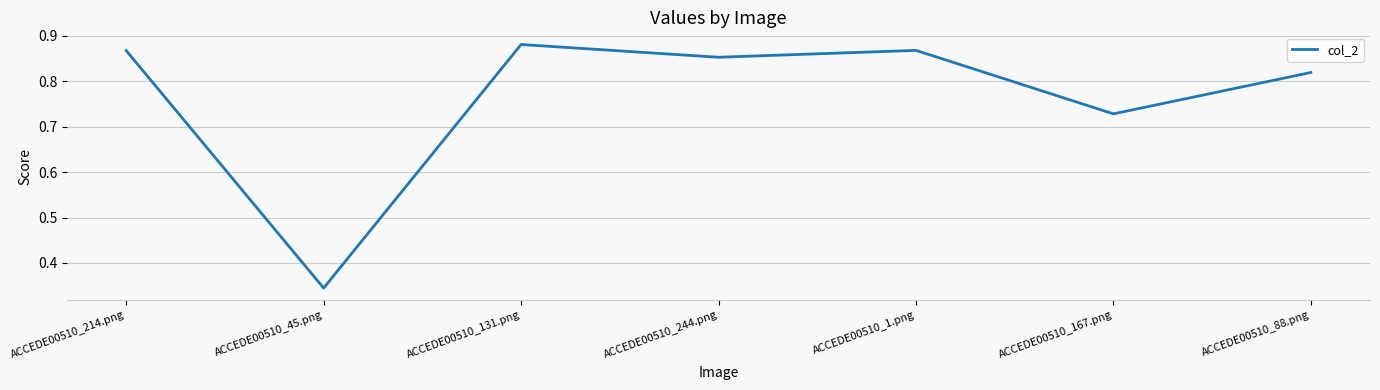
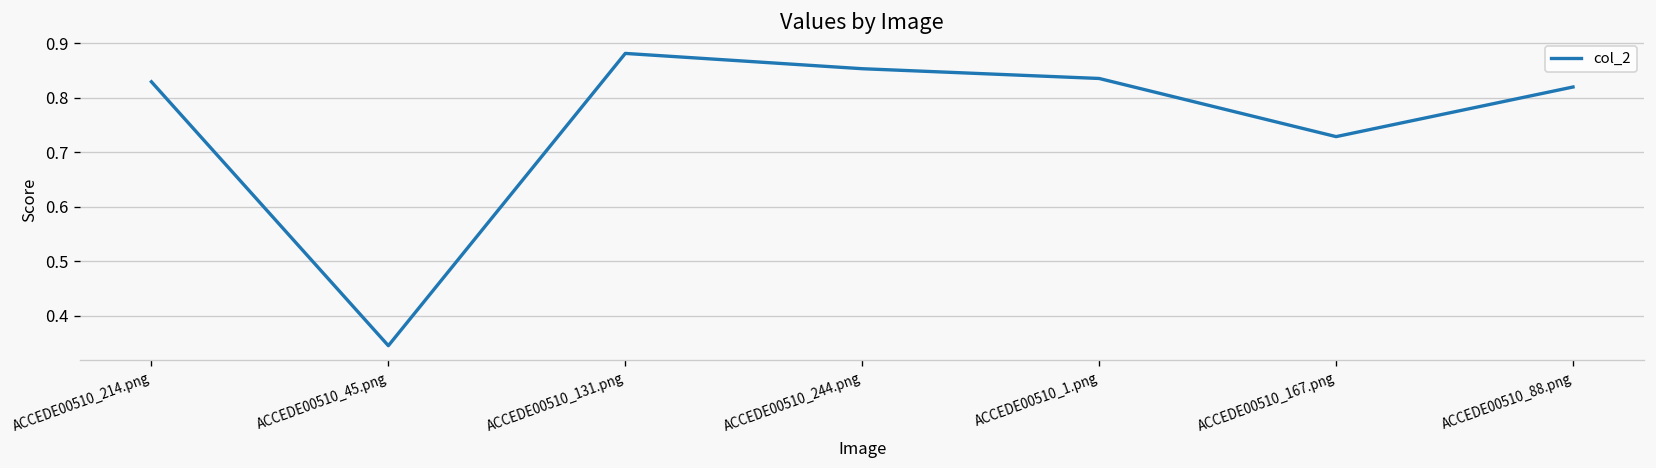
ACCEDE00510_214.png: 0.87 -> 0.83
ACCEDE00510_1.png: 0.87 -> 0.84
